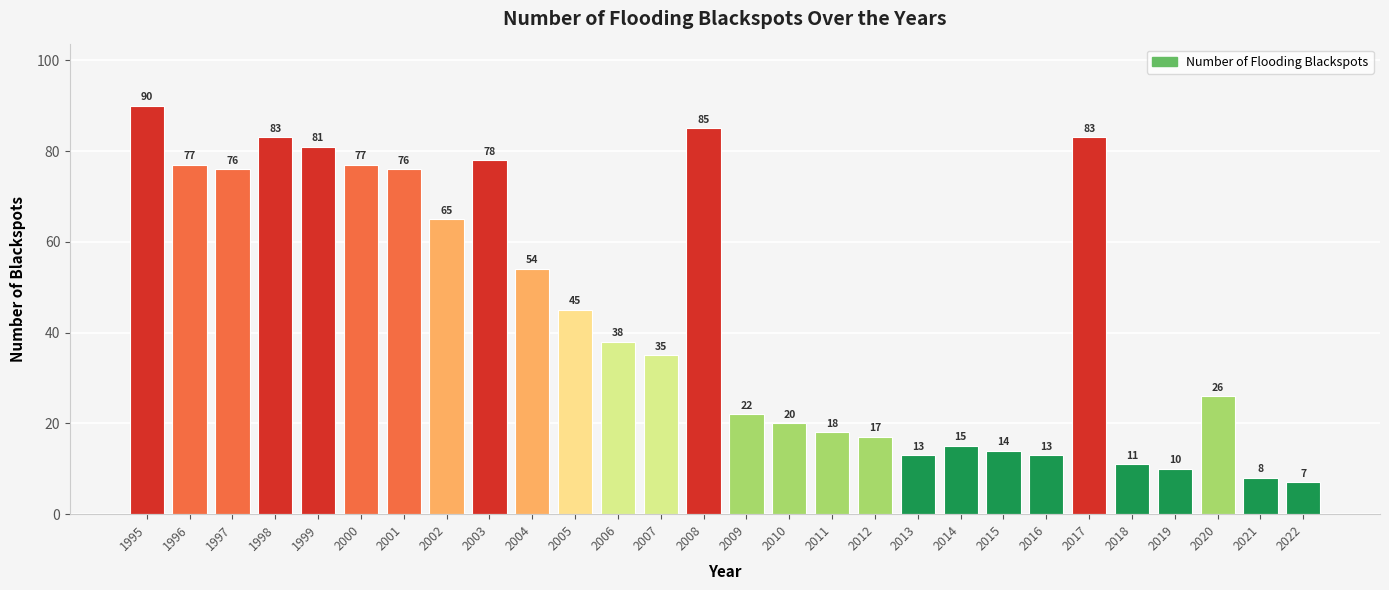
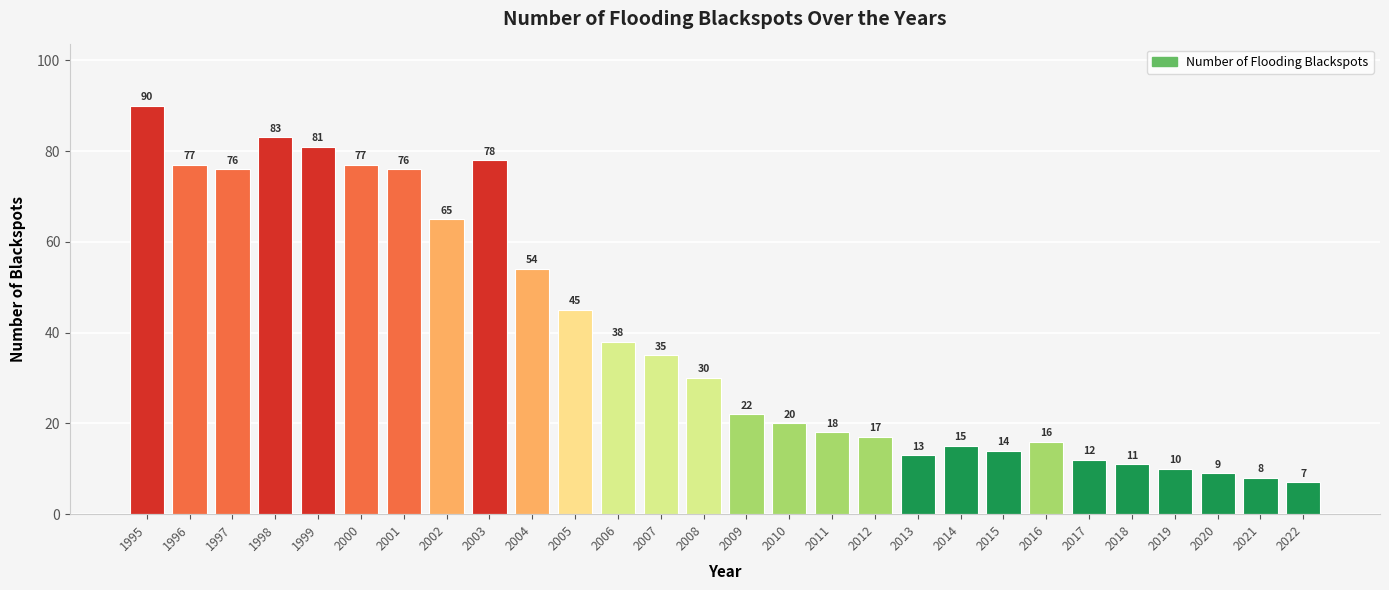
2008: 85 -> 30
2016: 13 -> 16
2017: 83 -> 12
2020: 26 -> 9
